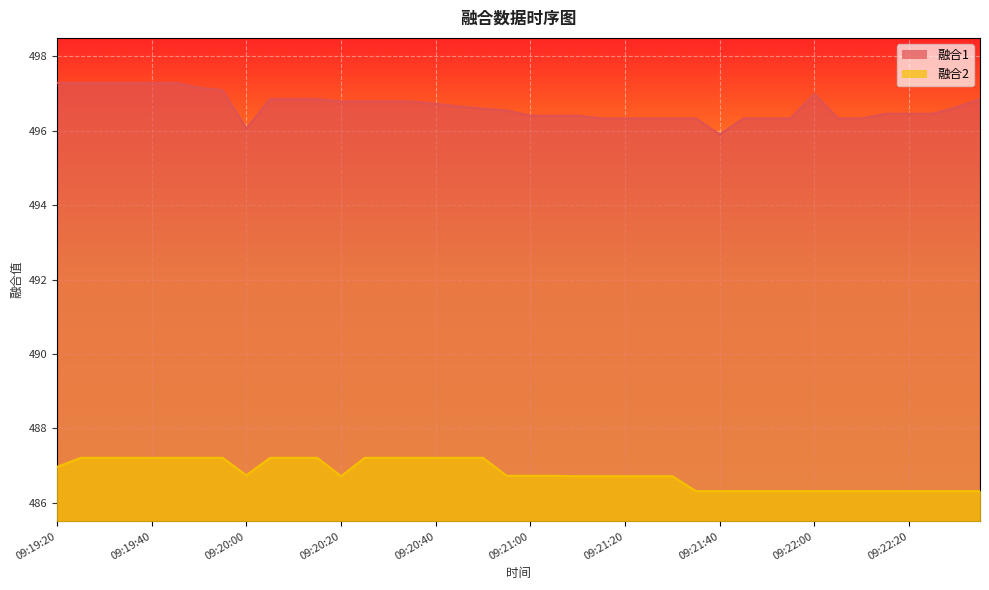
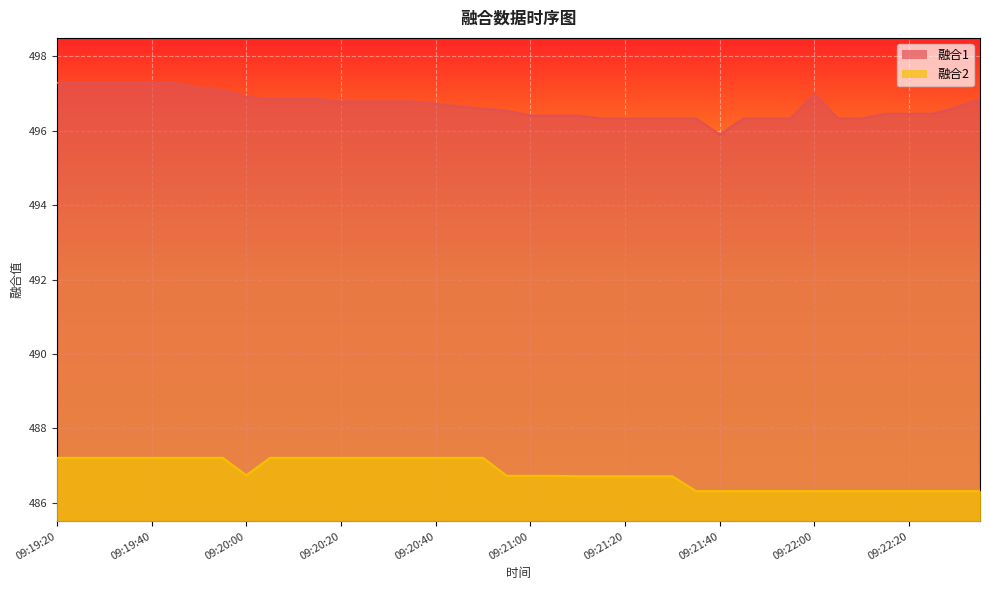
融合2, 09:19:20: 487.0 -> 487.2
融合1, 09:20:00: 496.1 -> 496.9
融合2, 09:20:20: 486.7 -> 487.2
